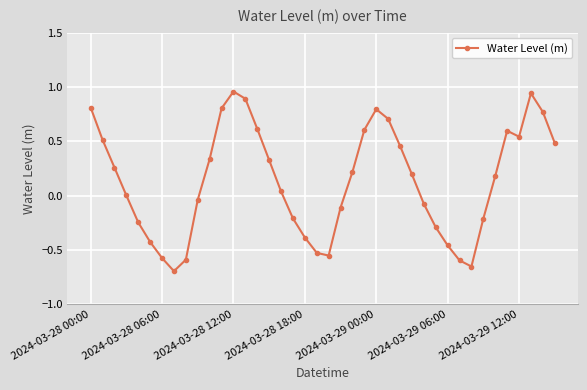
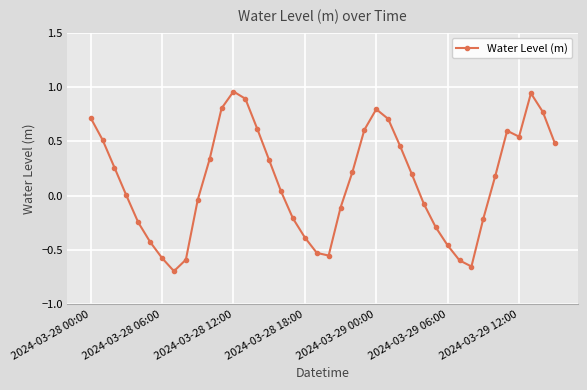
2024-03-28 00:00: 0.81 -> 0.72
